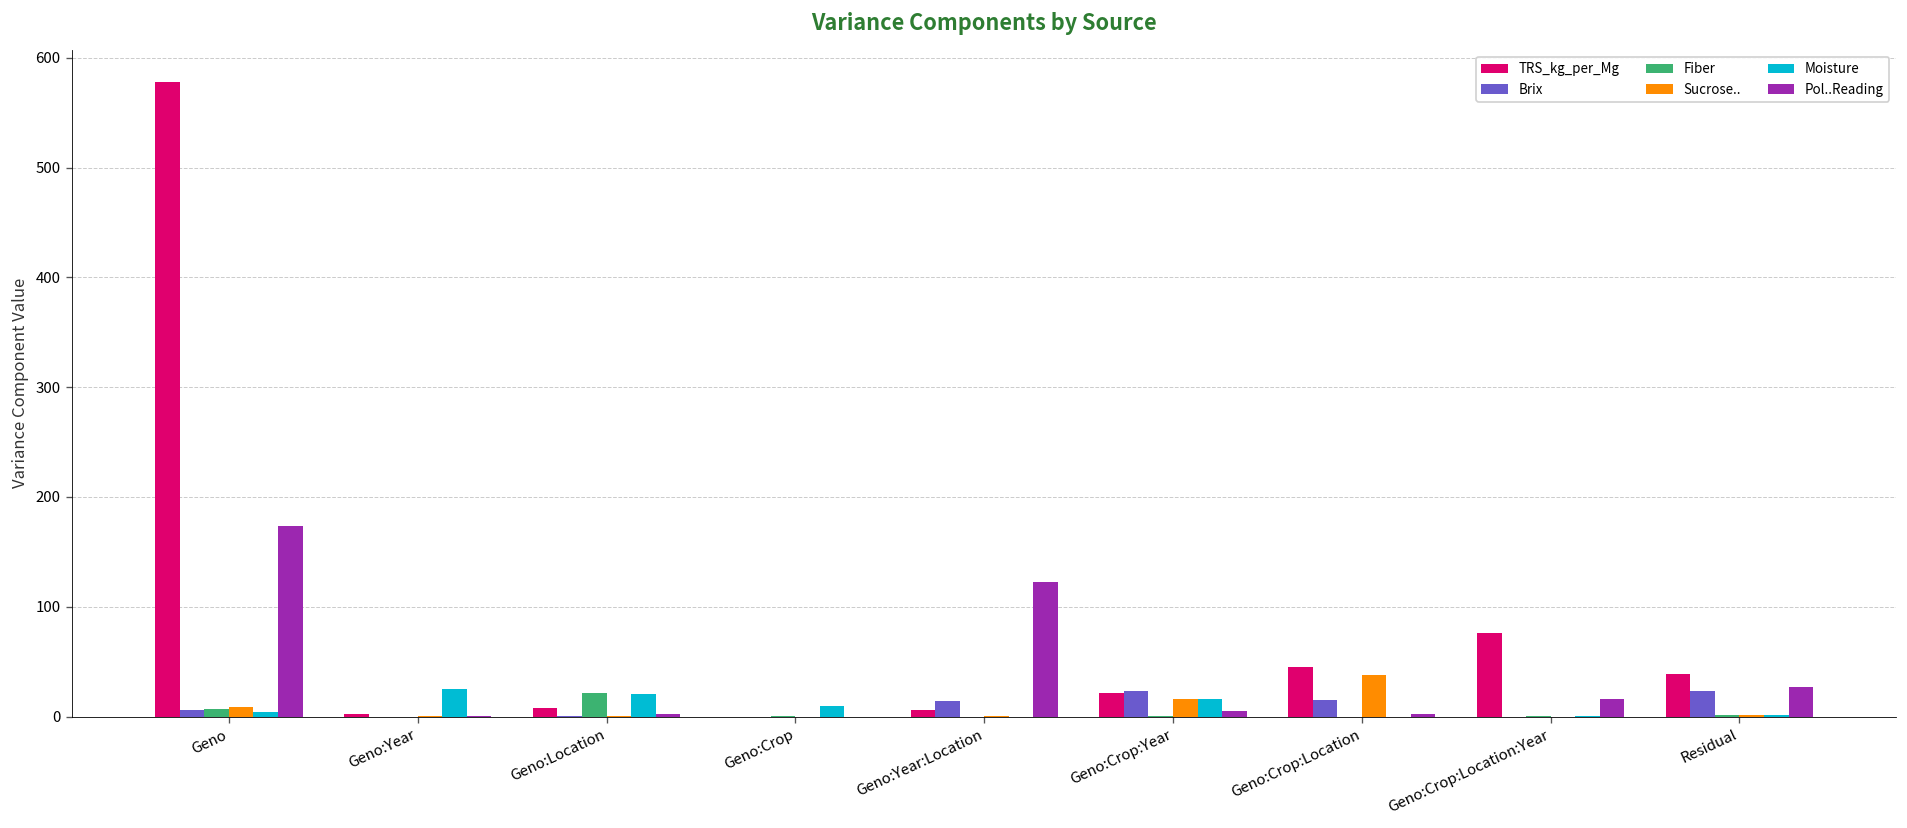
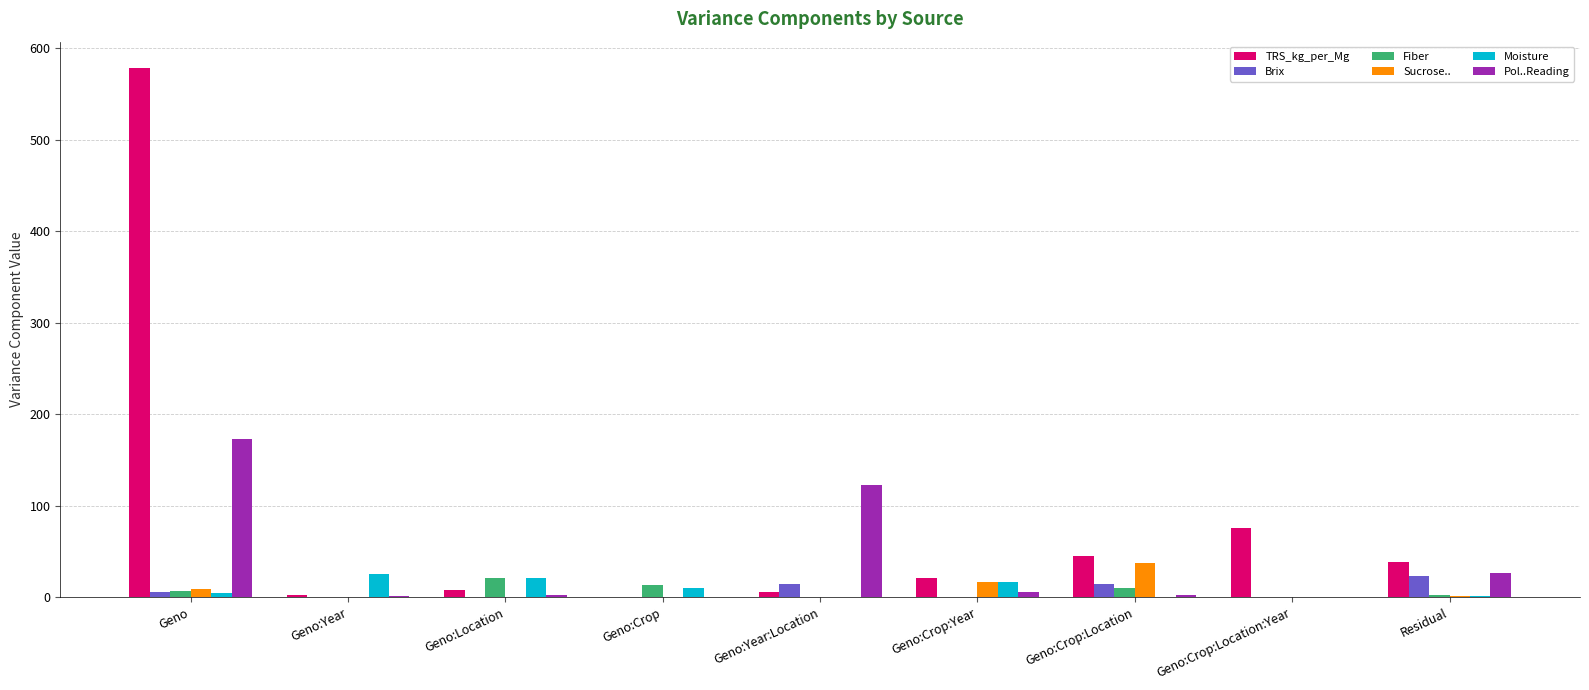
Fiber, Geno:Crop: 0 -> 10
Brix, Geno:Crop:Year: 20 -> 0
Fiber, Geno:Crop:Location: 0 -> 10
Pol..Reading, Geno:Crop:Location:Year: 20 -> 0
